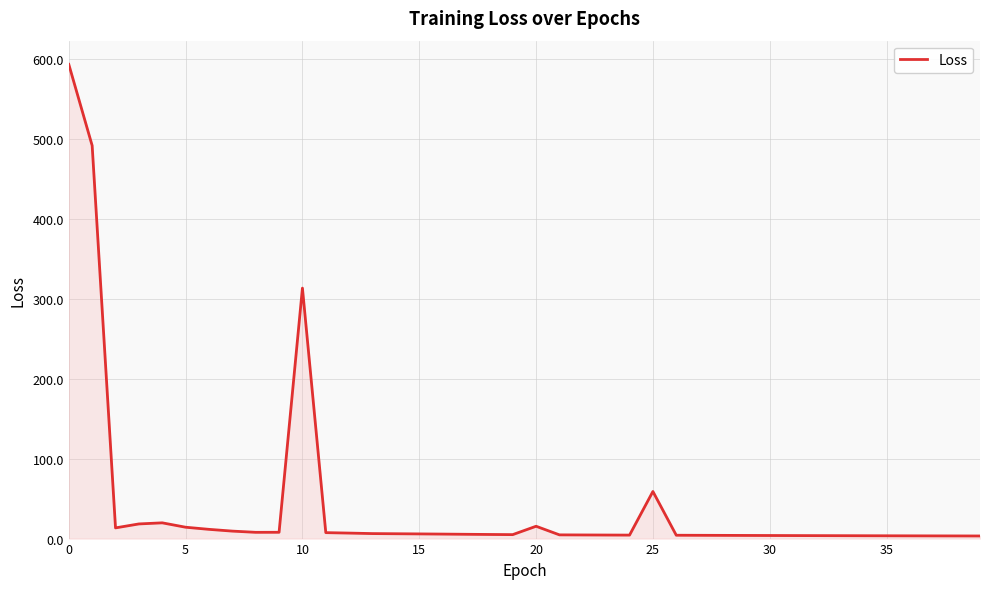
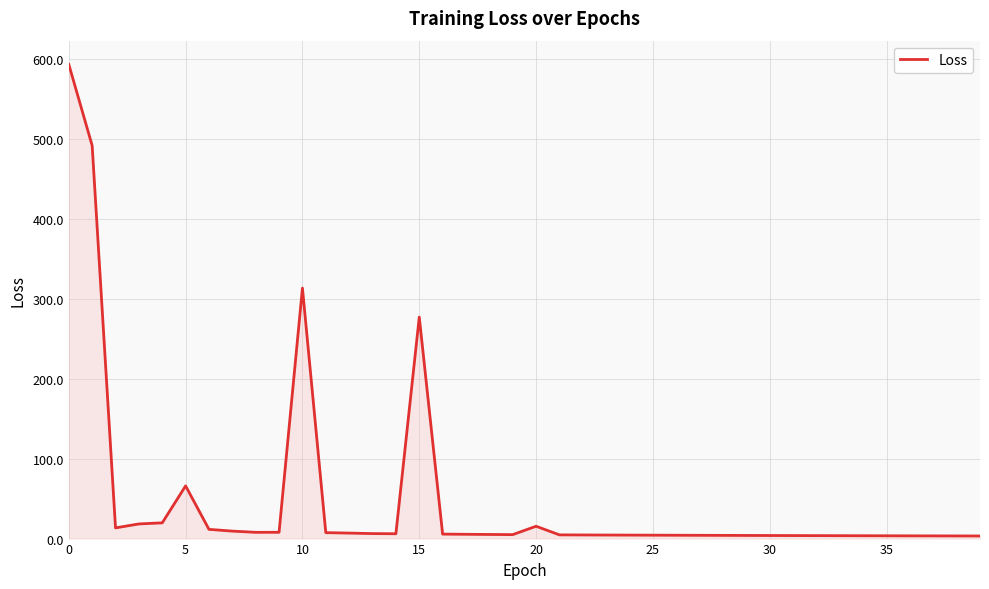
5: 10 -> 70
15: 10 -> 280
25: 60 -> 0
